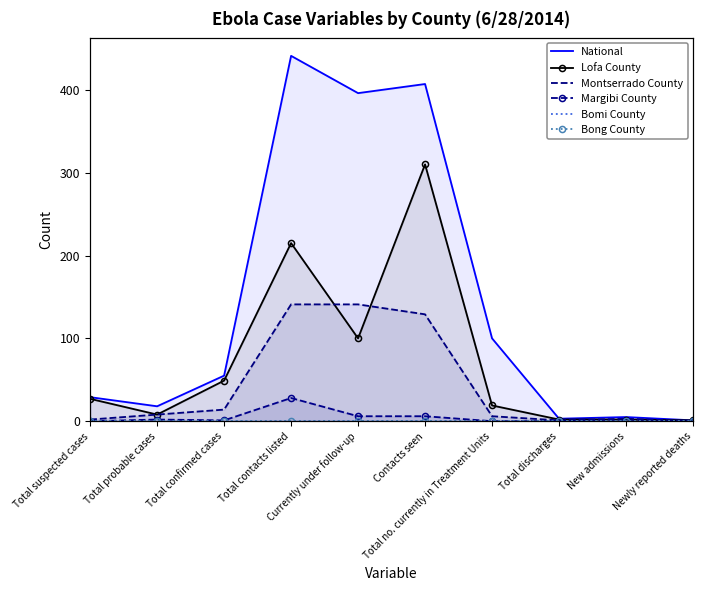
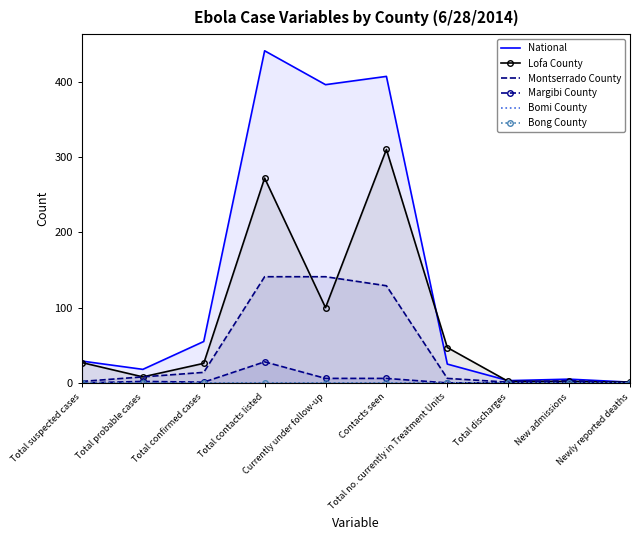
Lofa County, Total confirmed cases: 50 -> 30
Lofa County, Total contacts listed: 220 -> 270
National, Total no. currently in Treatment Units: 100 -> 30
Lofa County, Total no. currently in Treatment Units: 20 -> 50
